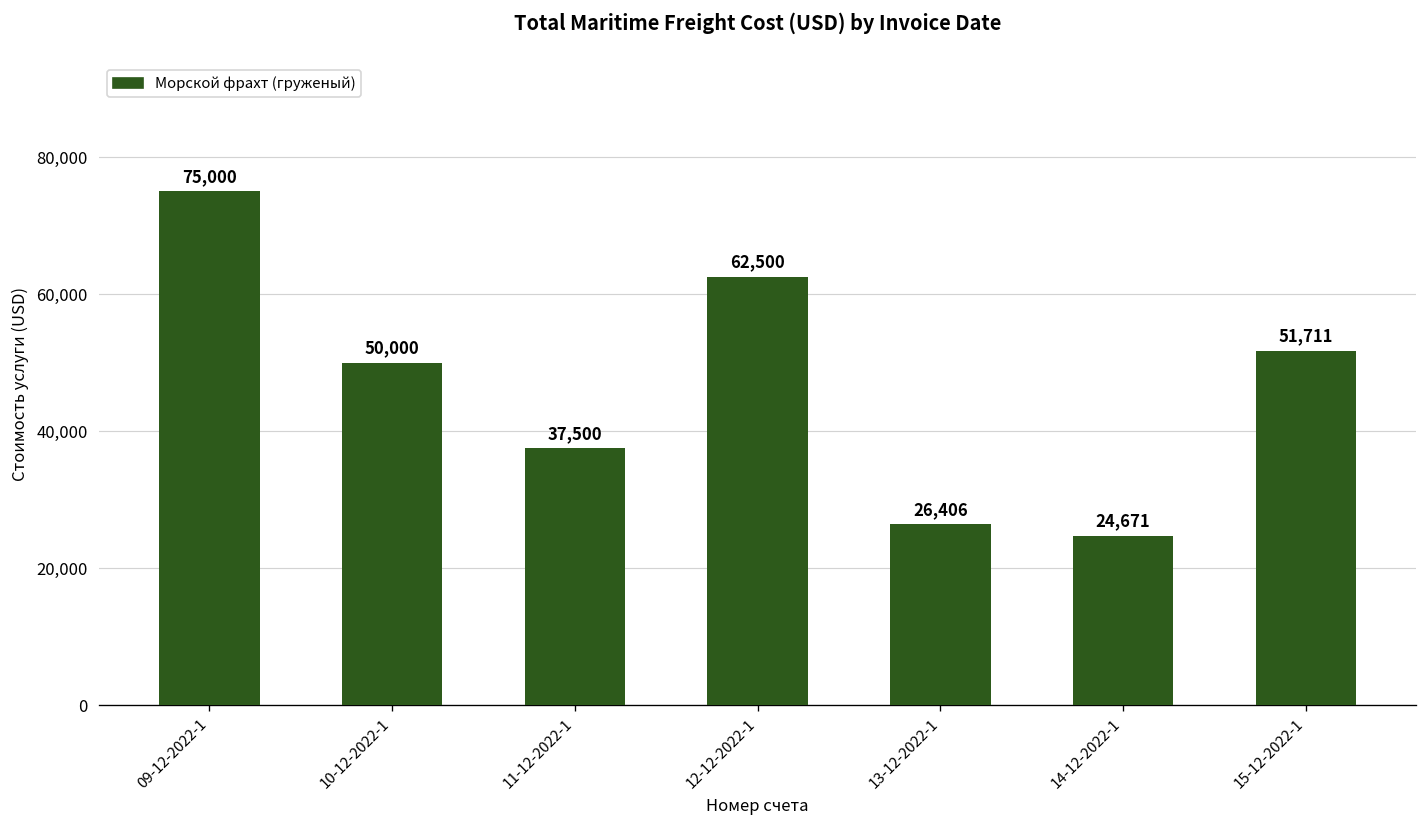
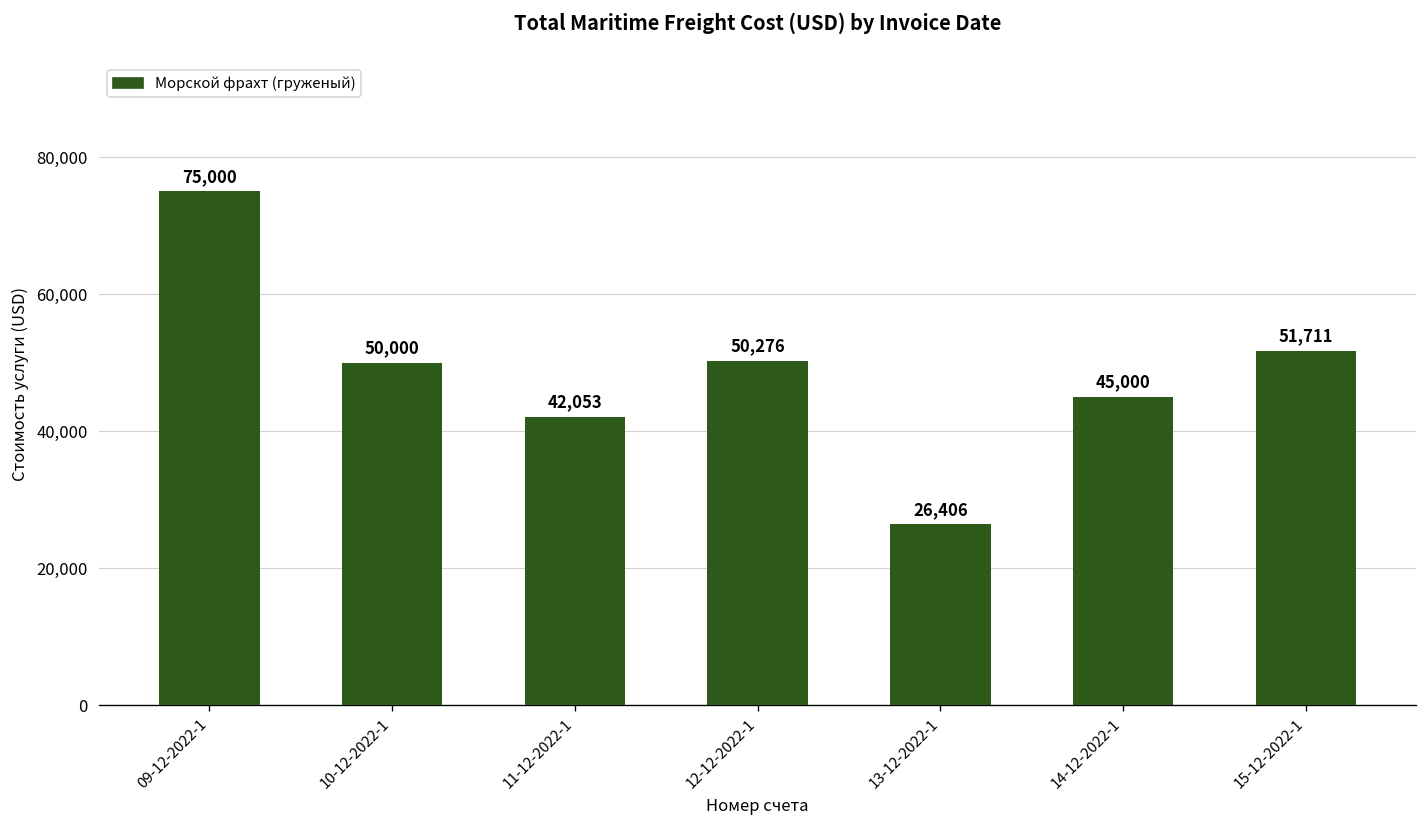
11-12-2022-1: 37,500 -> 42,053
12-12-2022-1: 62,500 -> 50,276
14-12-2022-1: 24,671 -> 45,000
